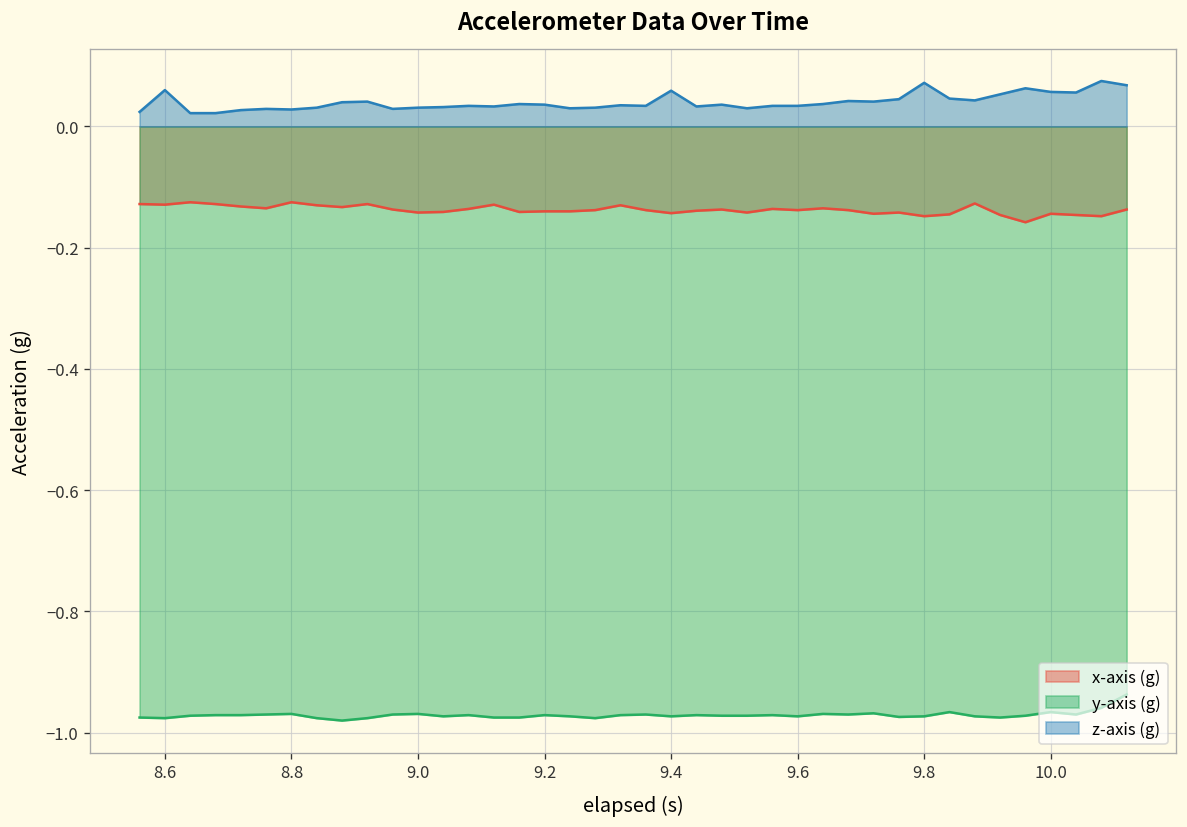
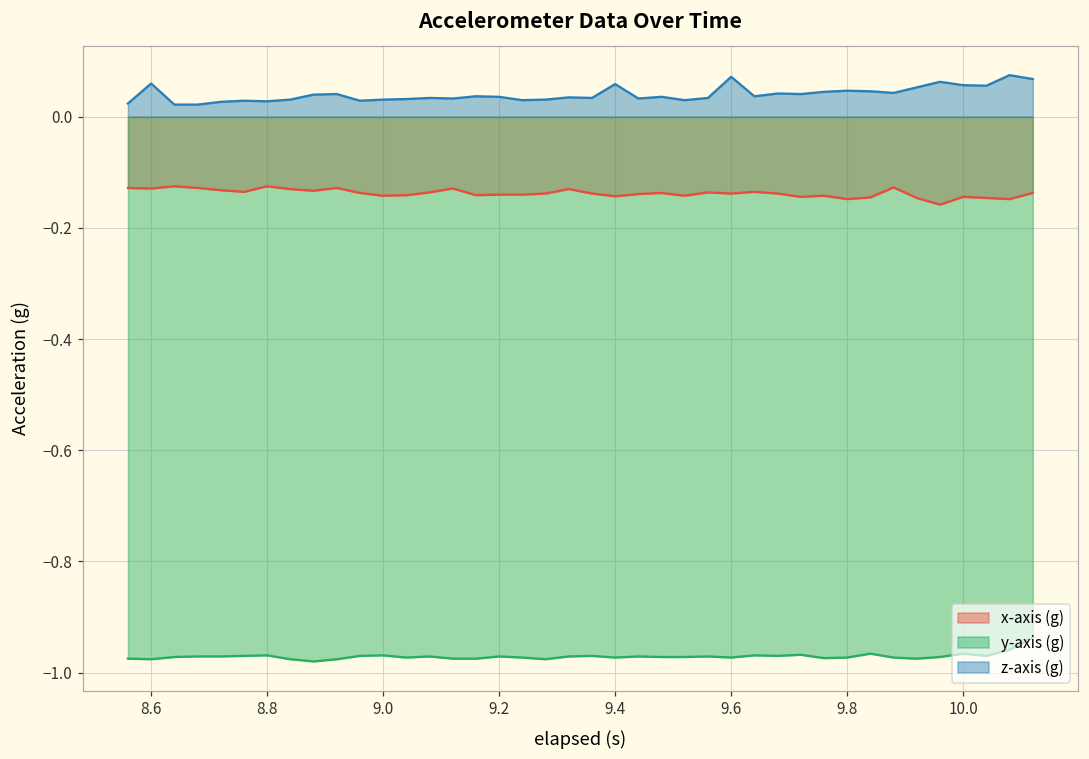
z-axis (g), 9.6: 0.03 -> 0.07
z-axis (g), 9.8: 0.07 -> 0.05
